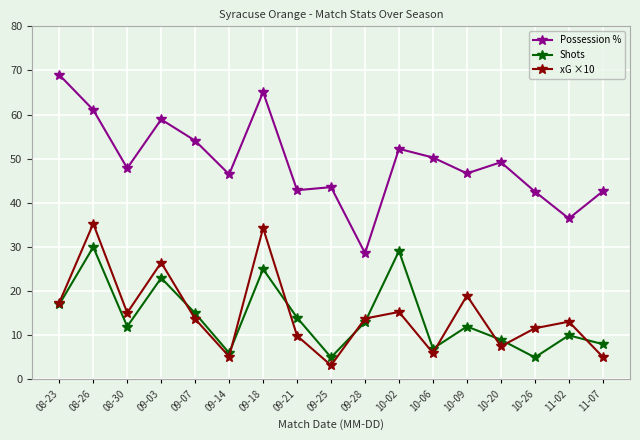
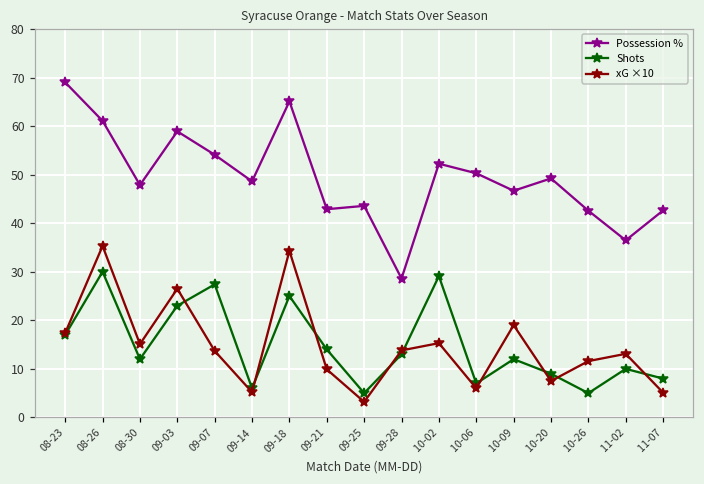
Shots, 09-07: 15 -> 27
Possession %, 09-14: 46 -> 49
